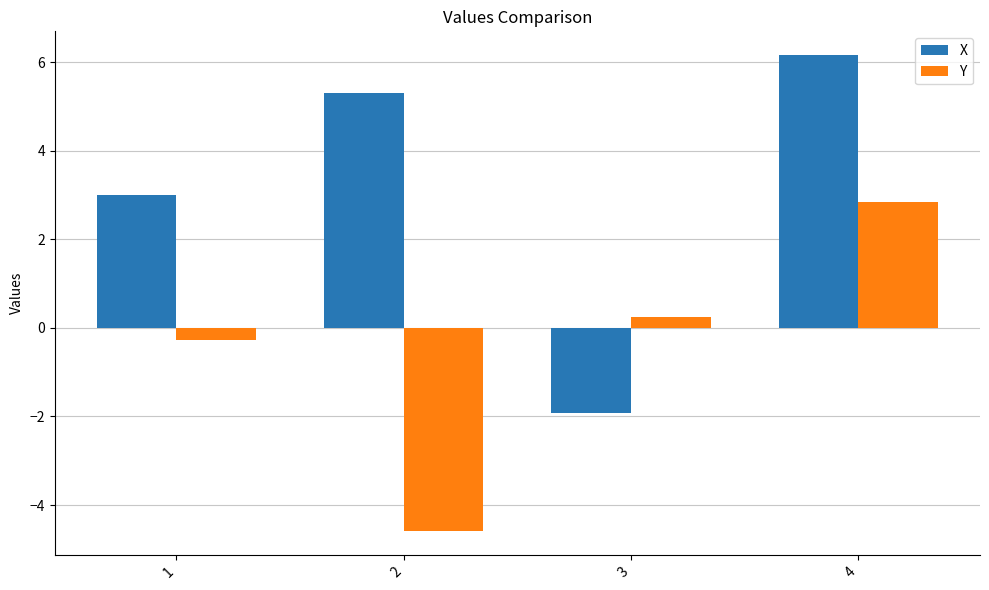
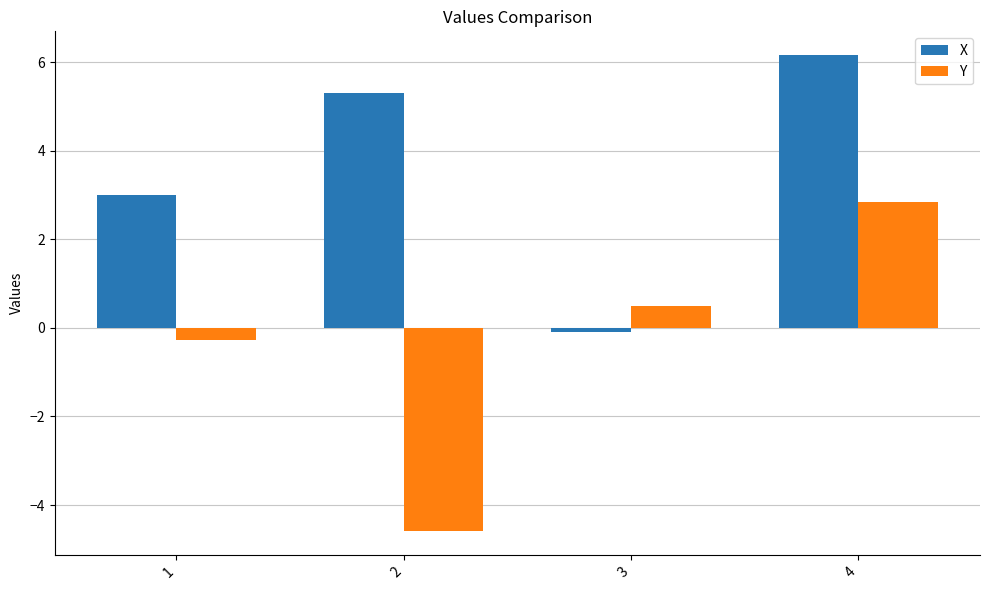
X, 3: -1.9 -> -0.1
Y, 3: 0.2 -> 0.5
